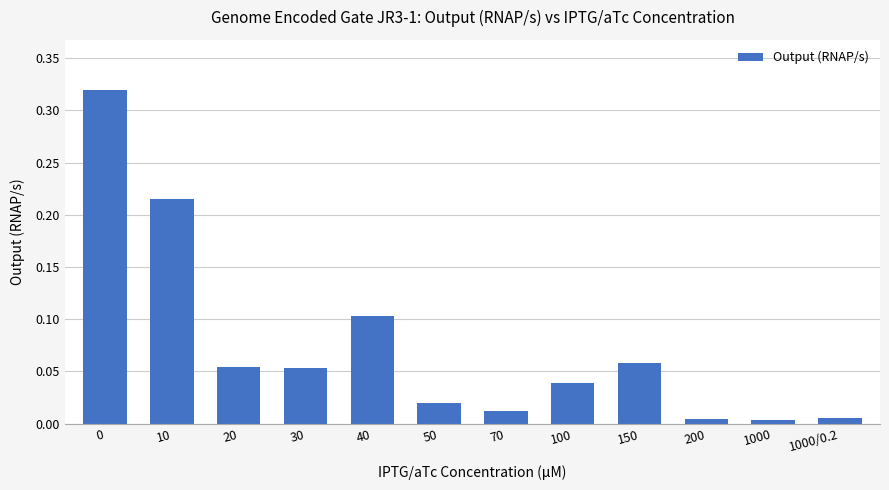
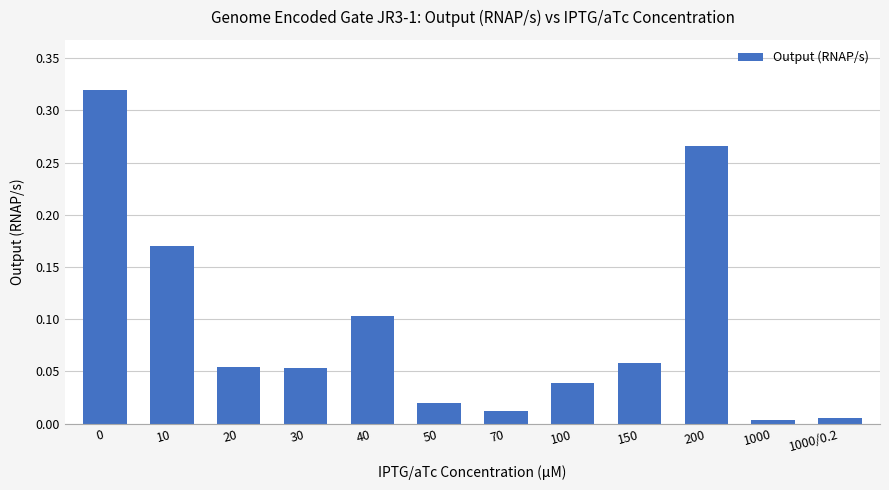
10: 0.215 -> 0.170
200: 0.005 -> 0.265
